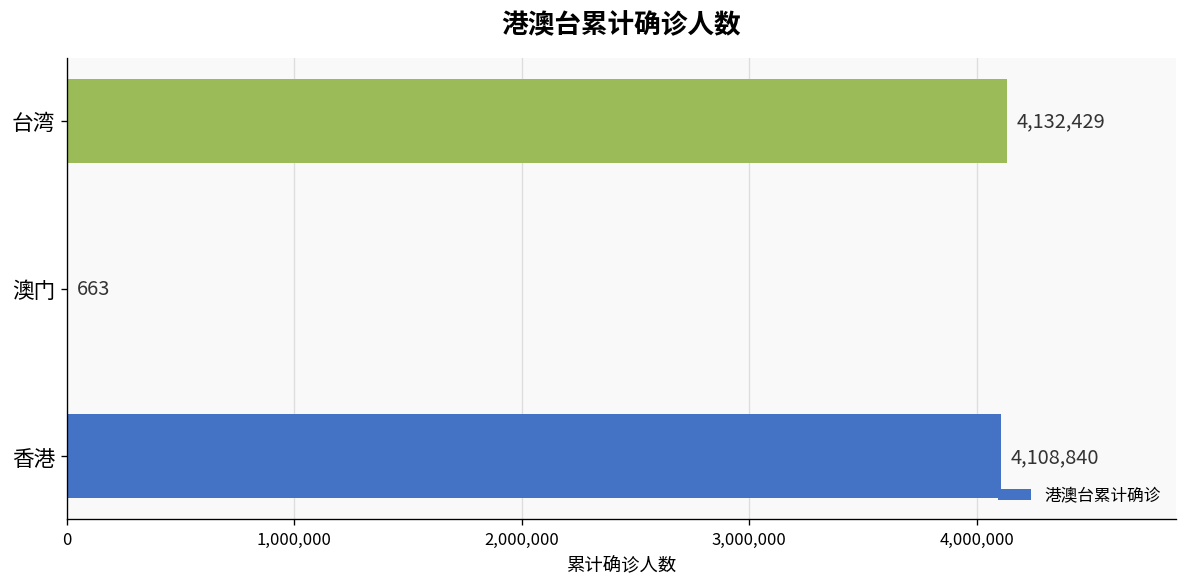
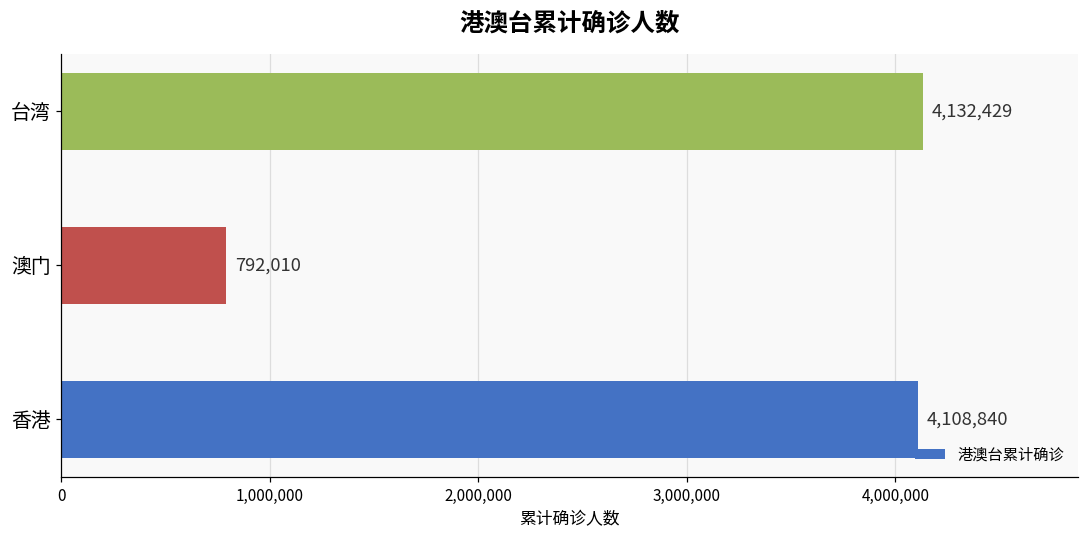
澳门: 663 -> 792,010
